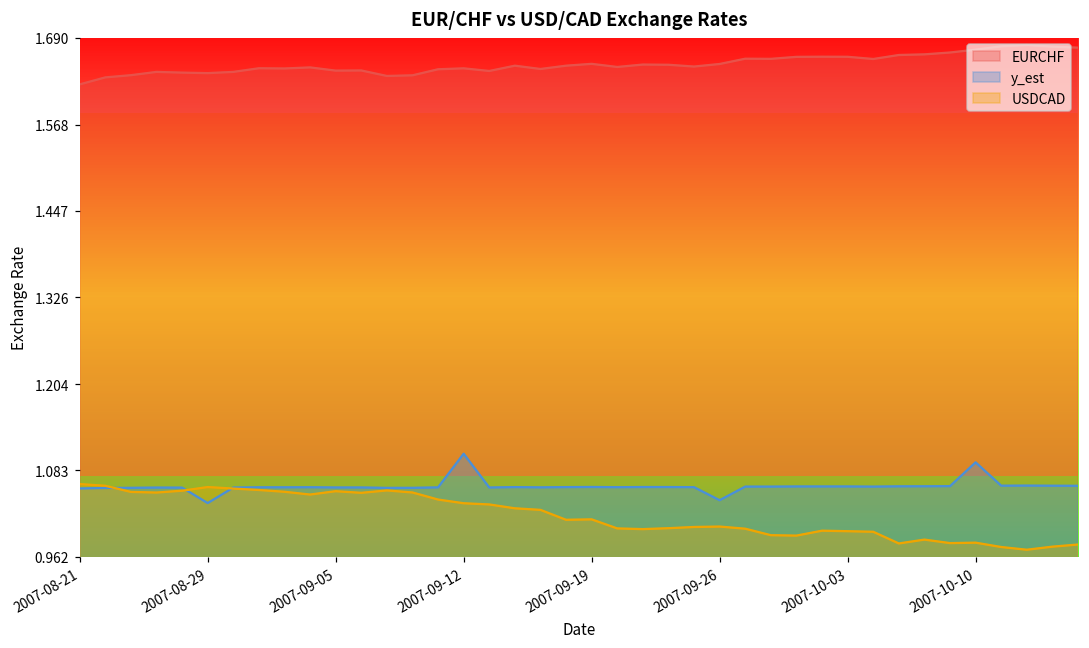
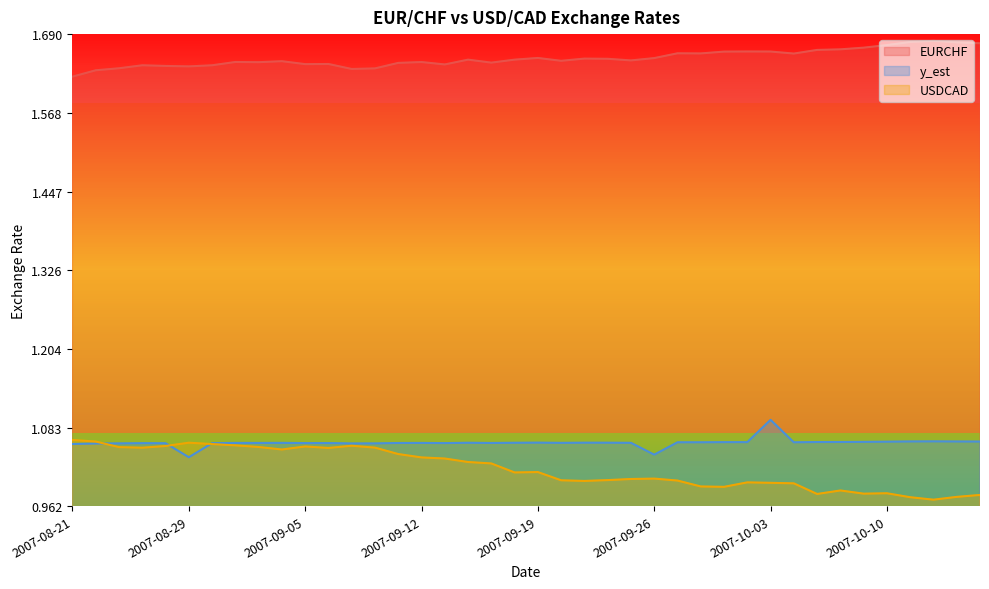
y_est, 2007-09-12: 1.11 -> 1.06
y_est, 2007-10-03: 1.06 -> 1.09
y_est, 2007-10-10: 1.09 -> 1.06
